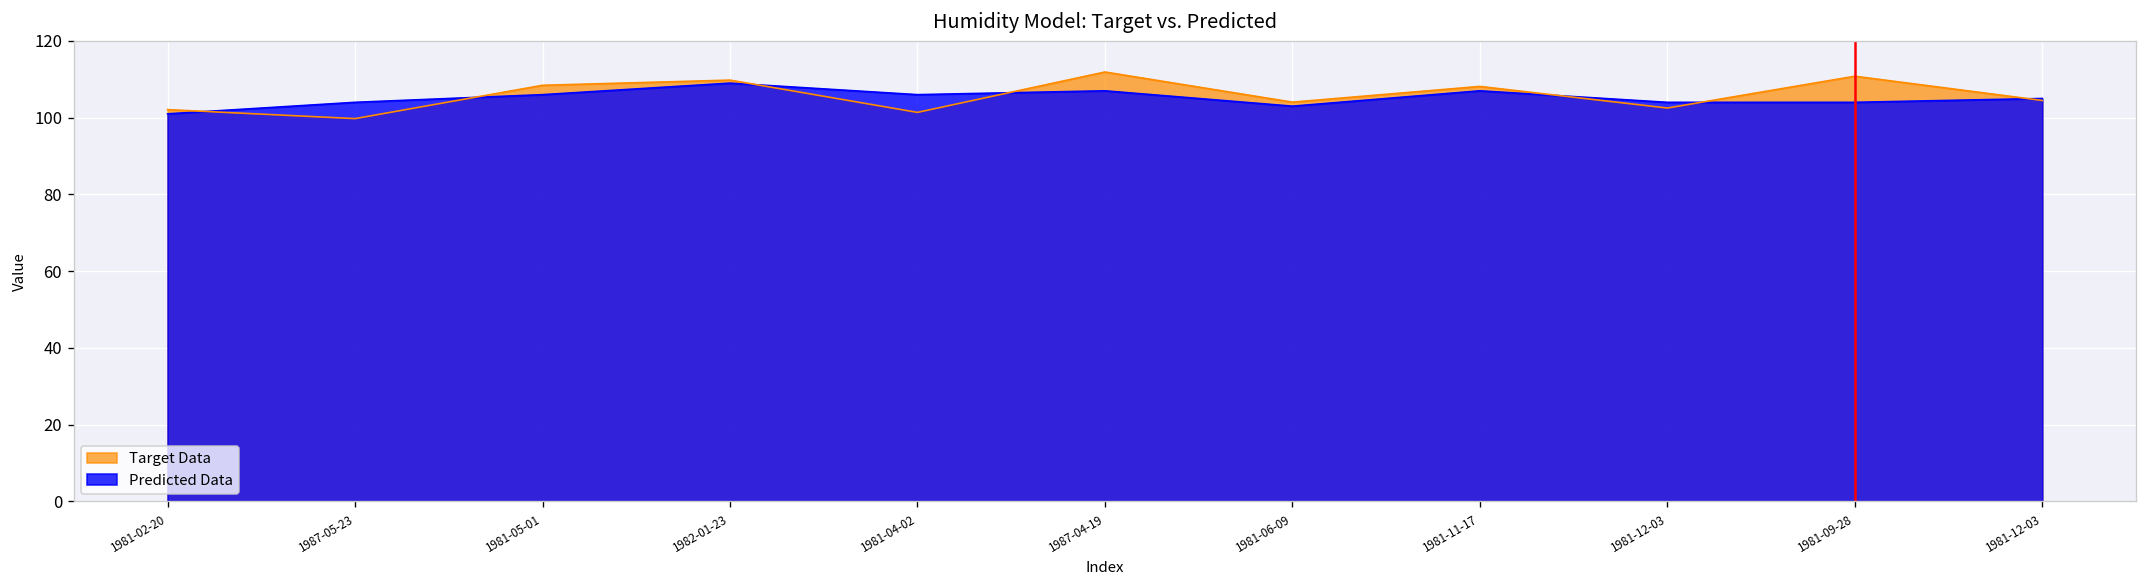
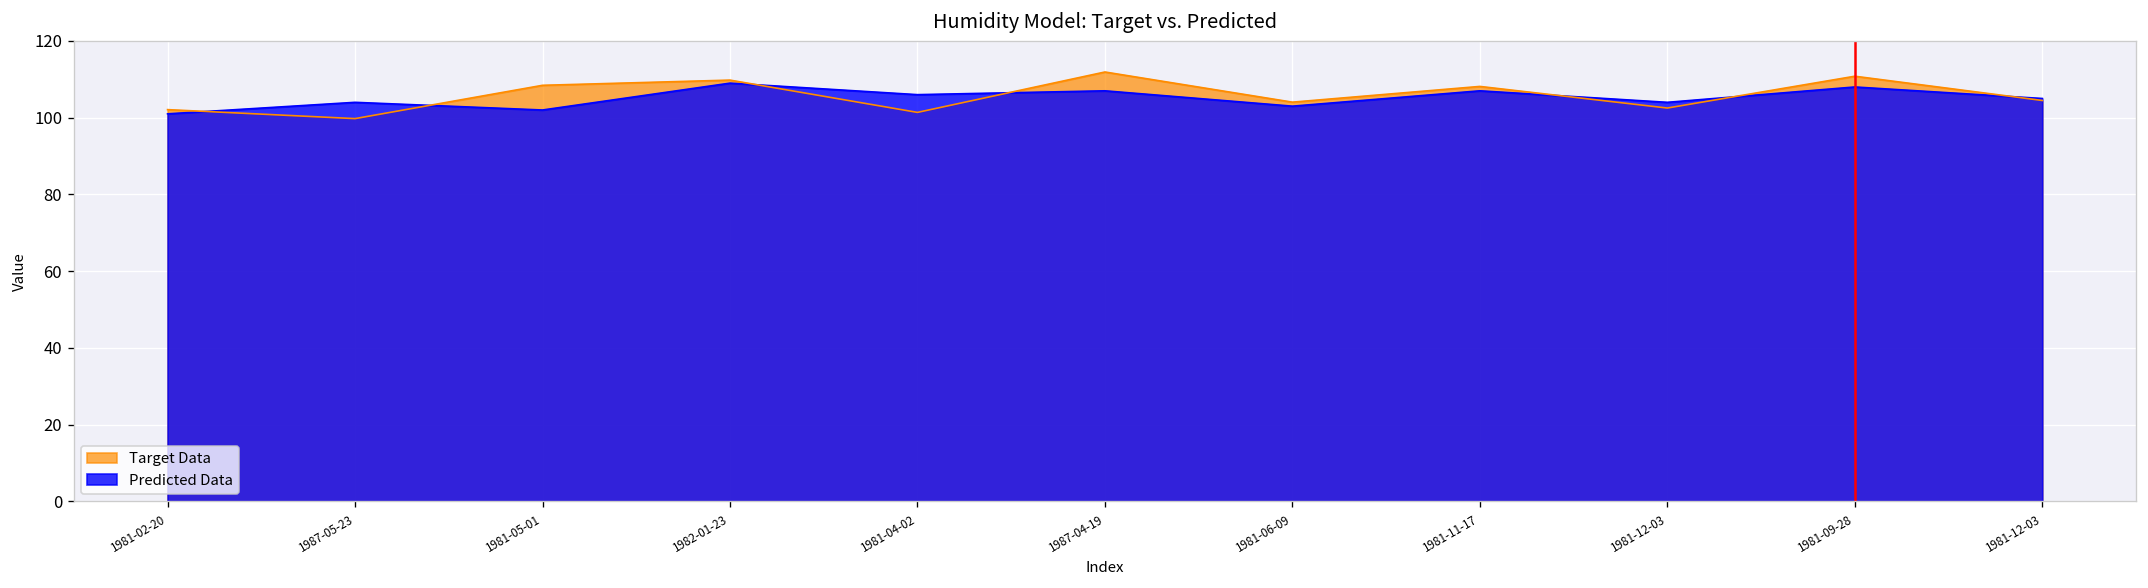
Predicted Data, 1981-05-01: 106 -> 102
Predicted Data, 1981-09-28: 104 -> 108
